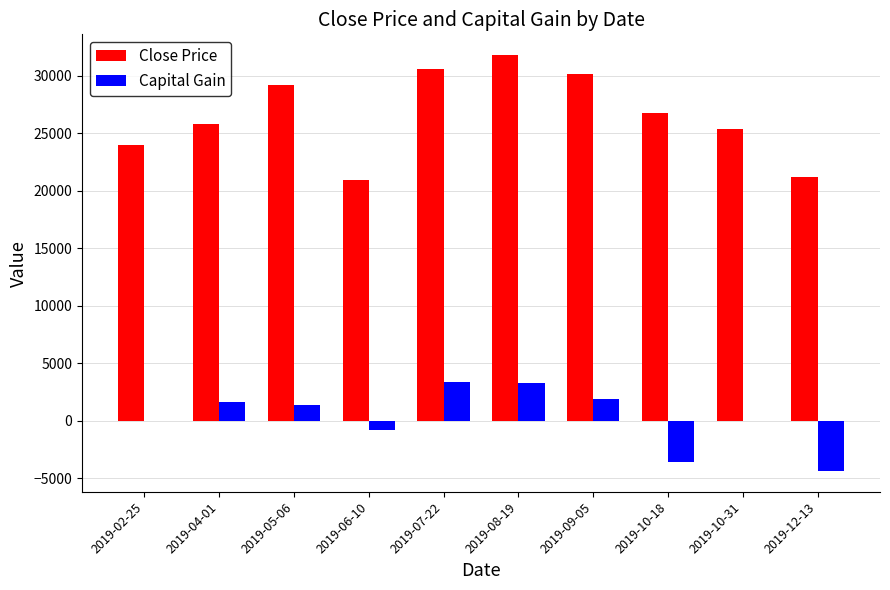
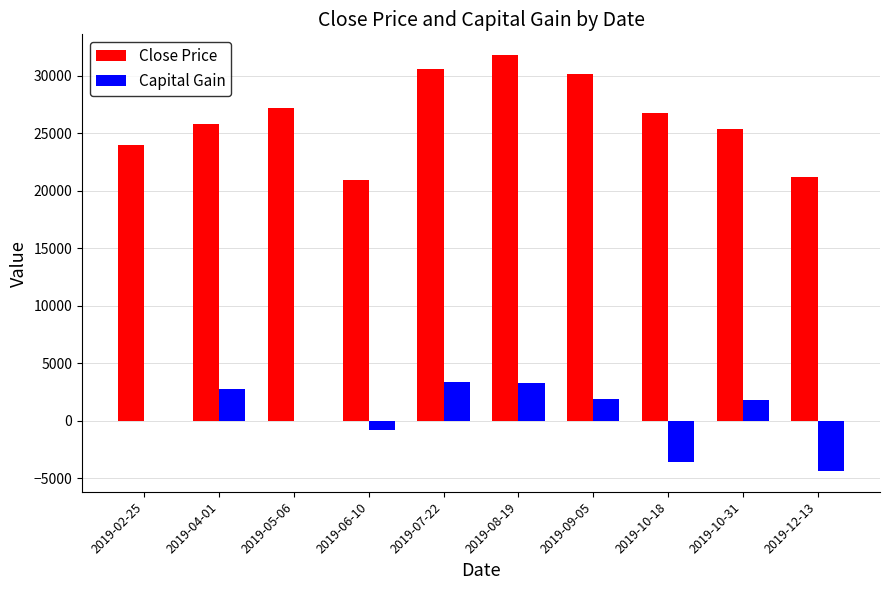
Capital Gain, 2019-04-01: 1600 -> 2700
Close Price, 2019-05-06: 29200 -> 27200
Capital Gain, 2019-05-06: 1400 -> 0
Capital Gain, 2019-10-31: 0 -> 1800
